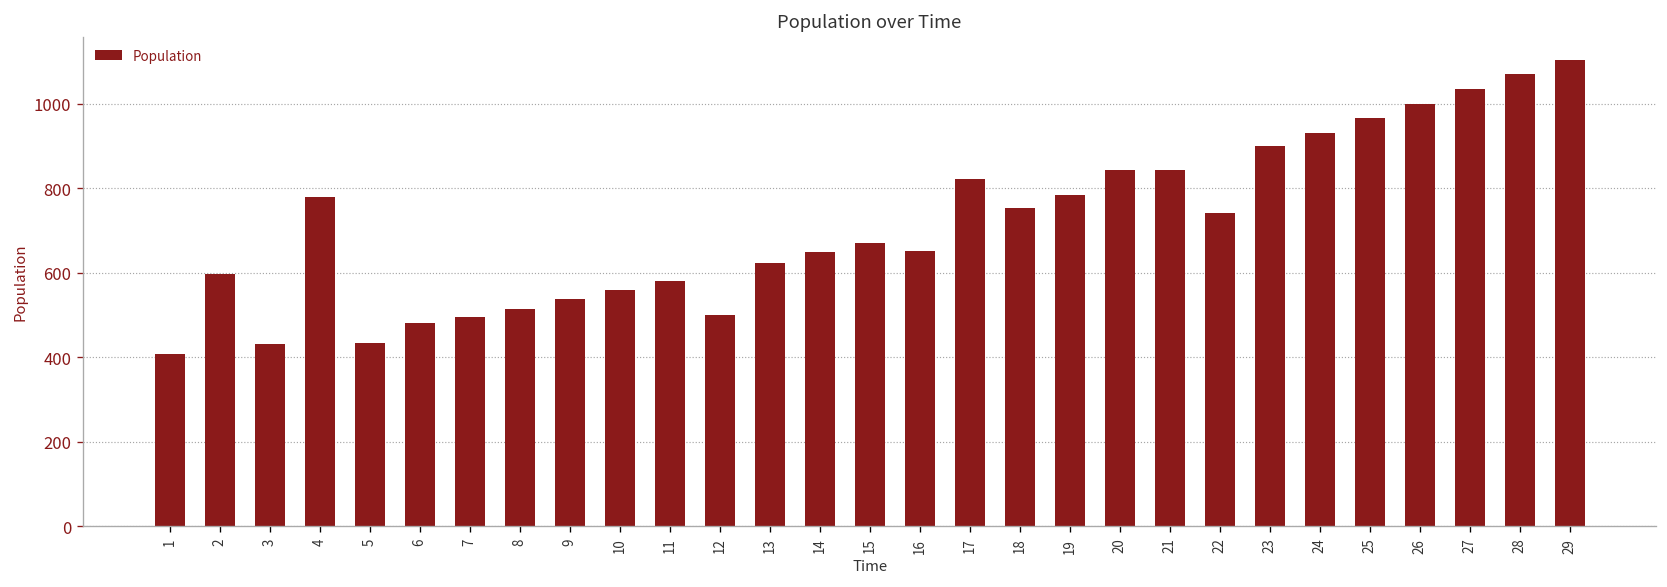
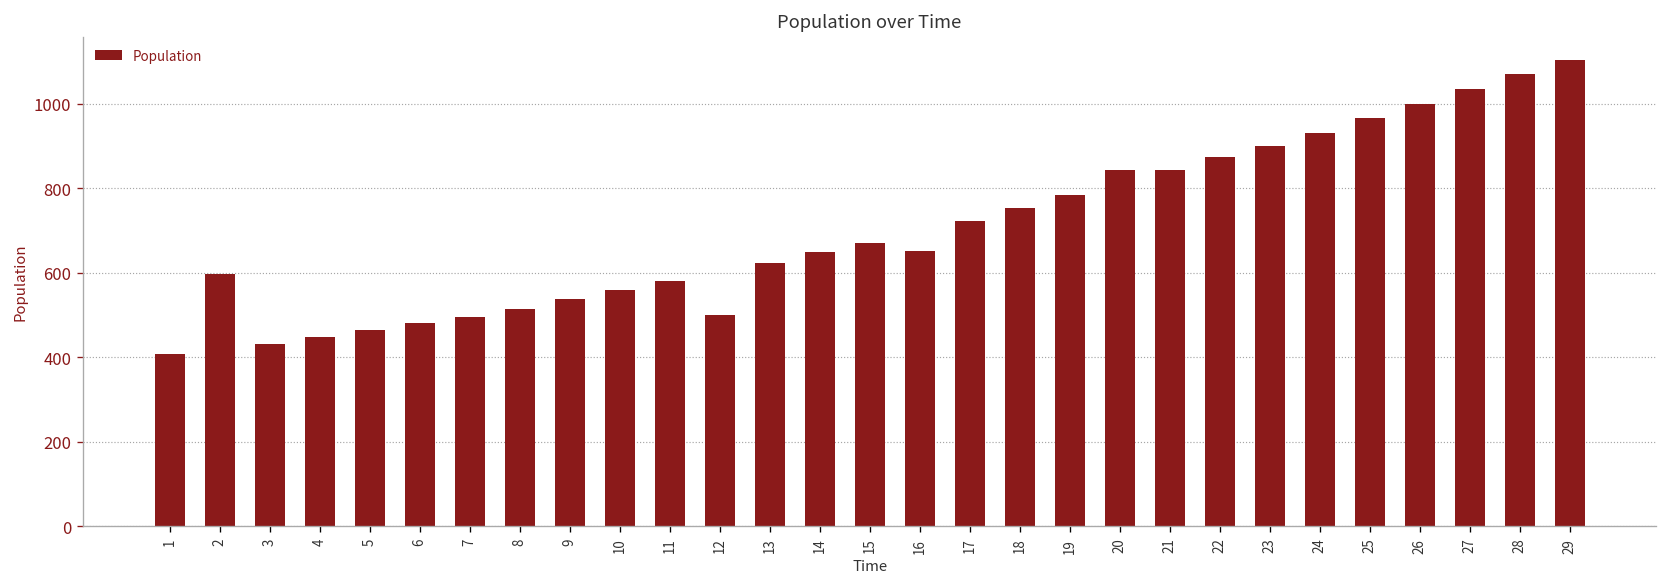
4: 780 -> 450
5: 430 -> 460
17: 820 -> 720
22: 740 -> 880
